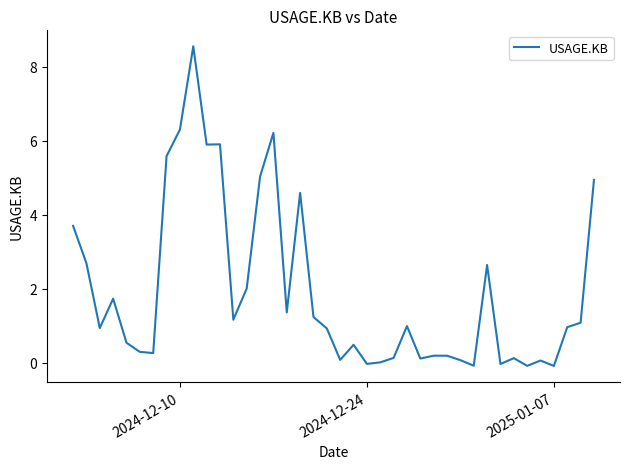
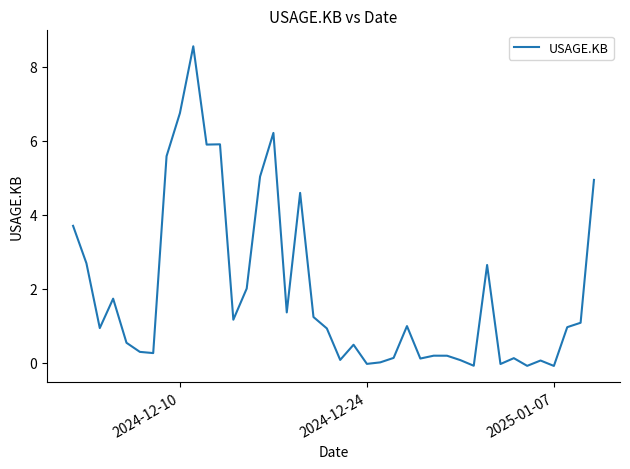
2024-12-10: 6.3 -> 6.8
